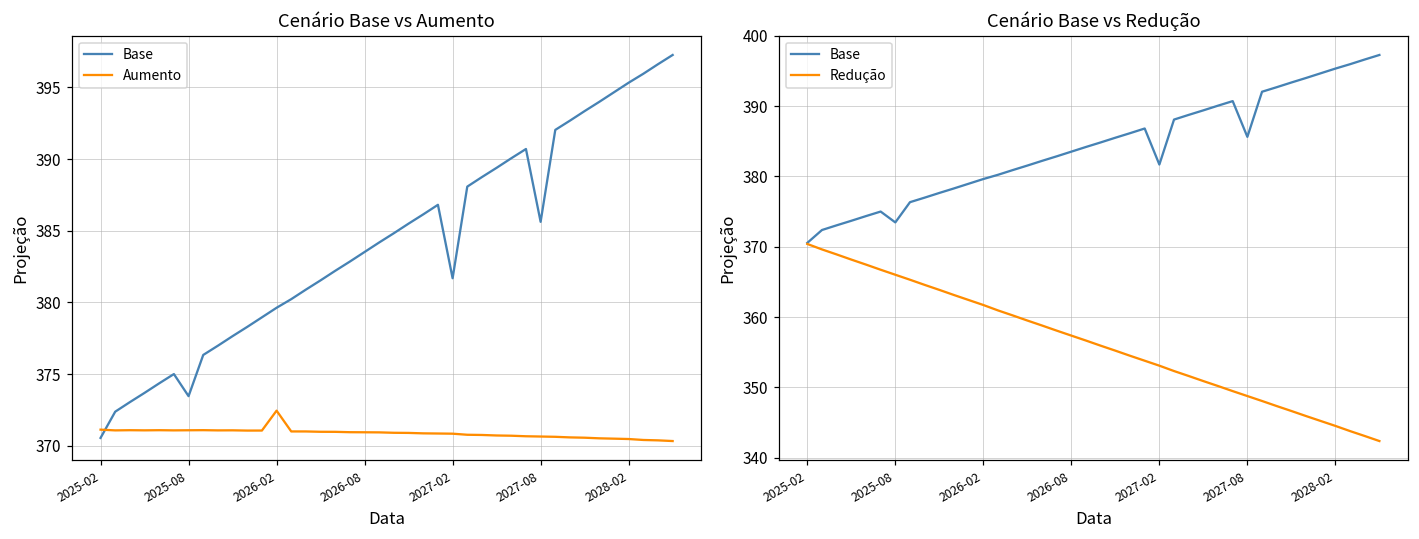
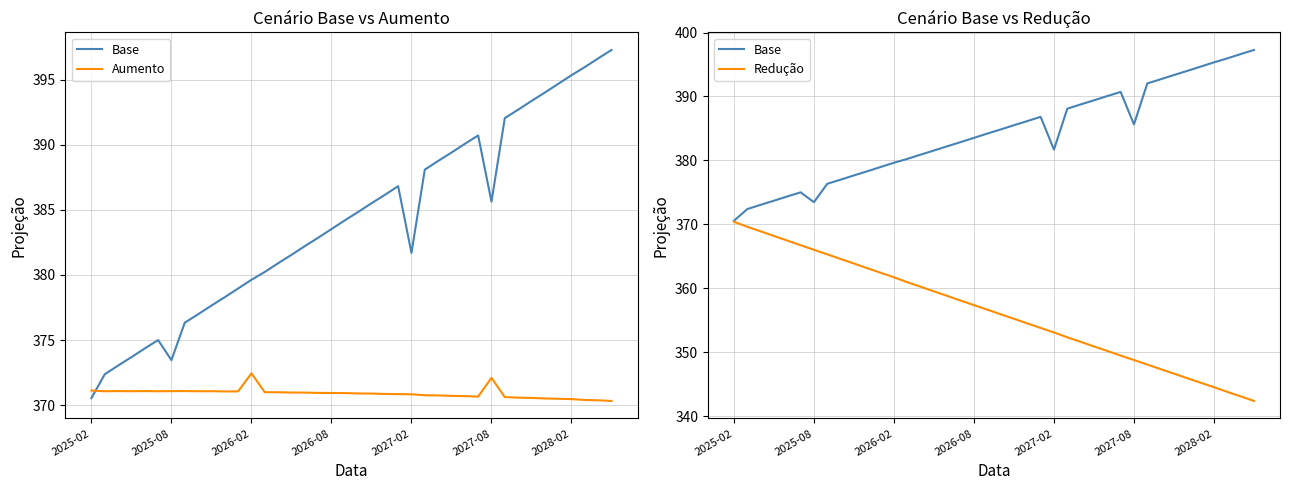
Cenário Base vs Aumento, Aumento, 2027-08: 370.6 -> 372.1
